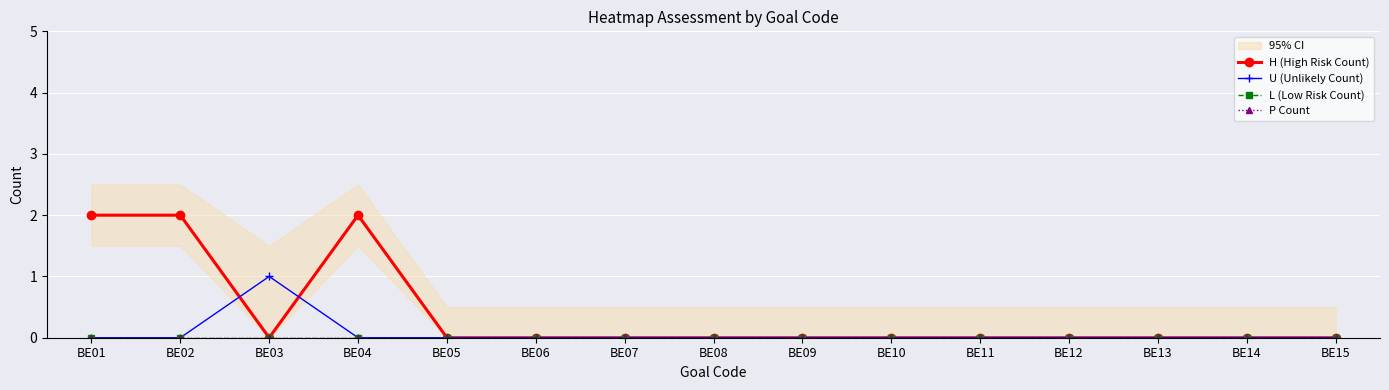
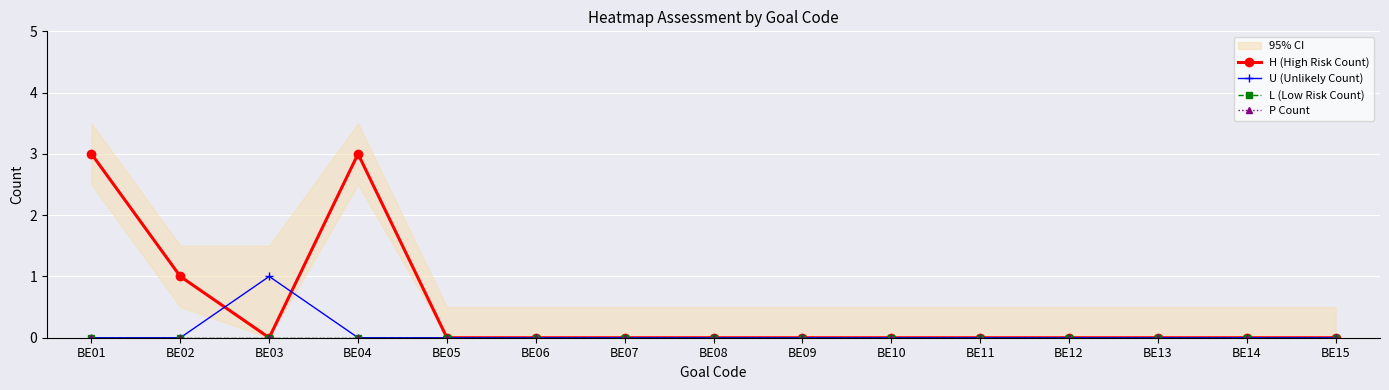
H (High Risk Count), BE01: 2 -> 3
H (High Risk Count), BE02: 2 -> 1
H (High Risk Count), BE04: 2 -> 3
